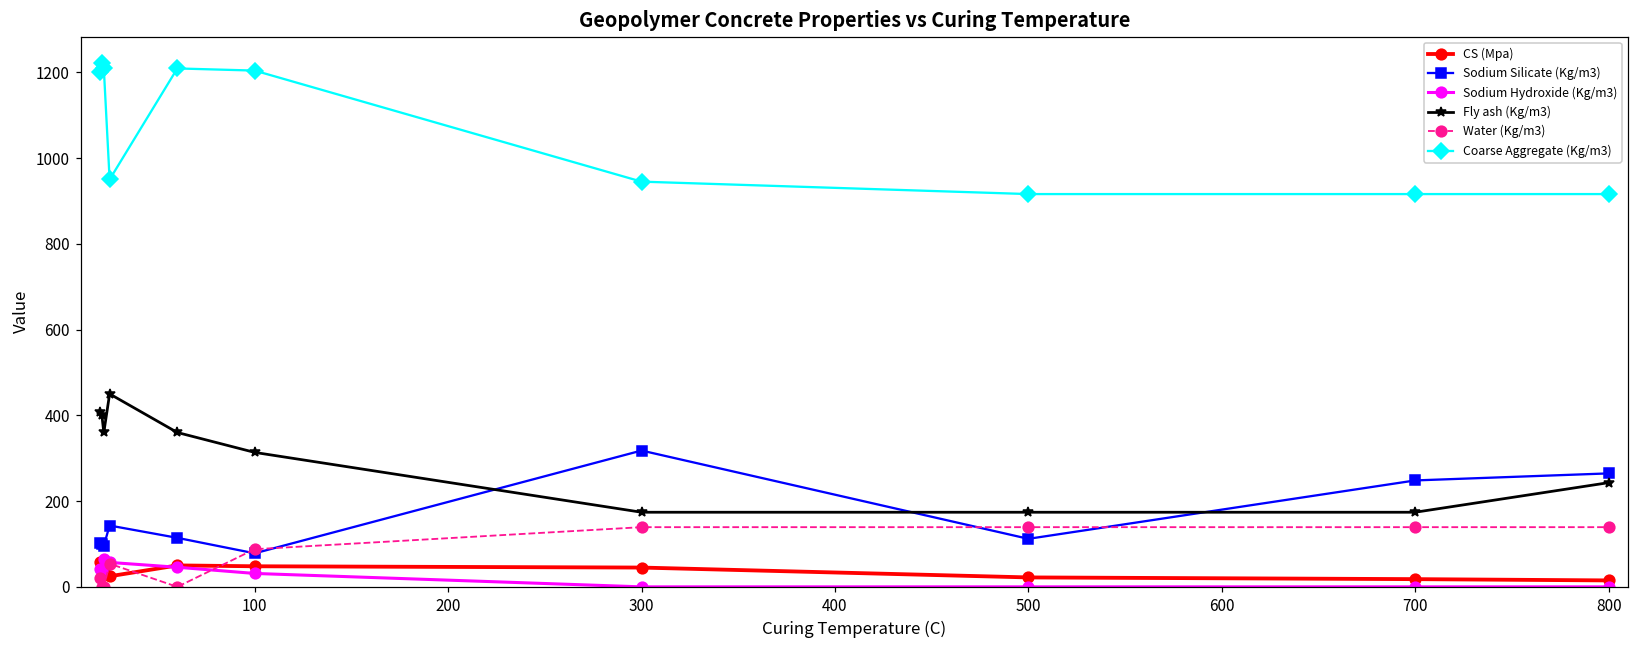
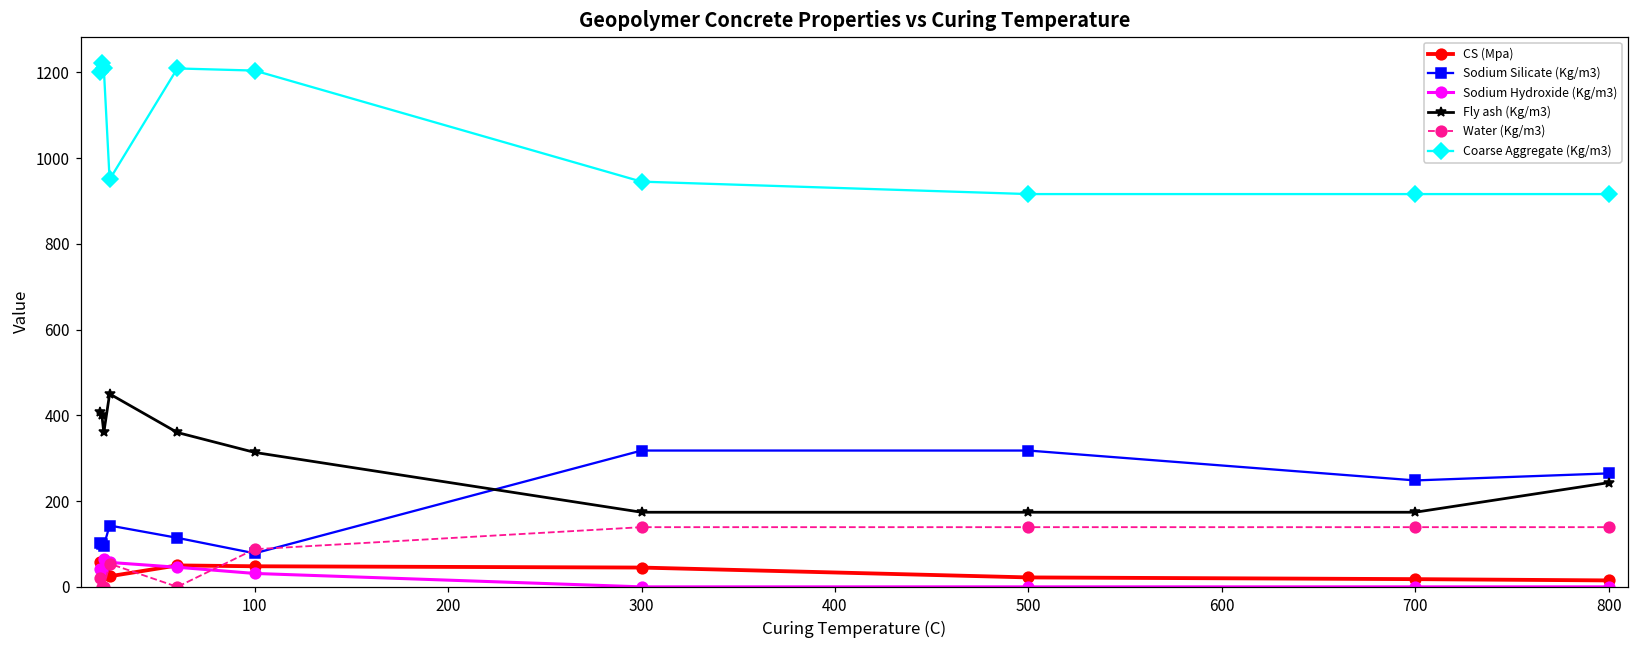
Sodium Silicate (Kg/m3), 500: 110 -> 320
